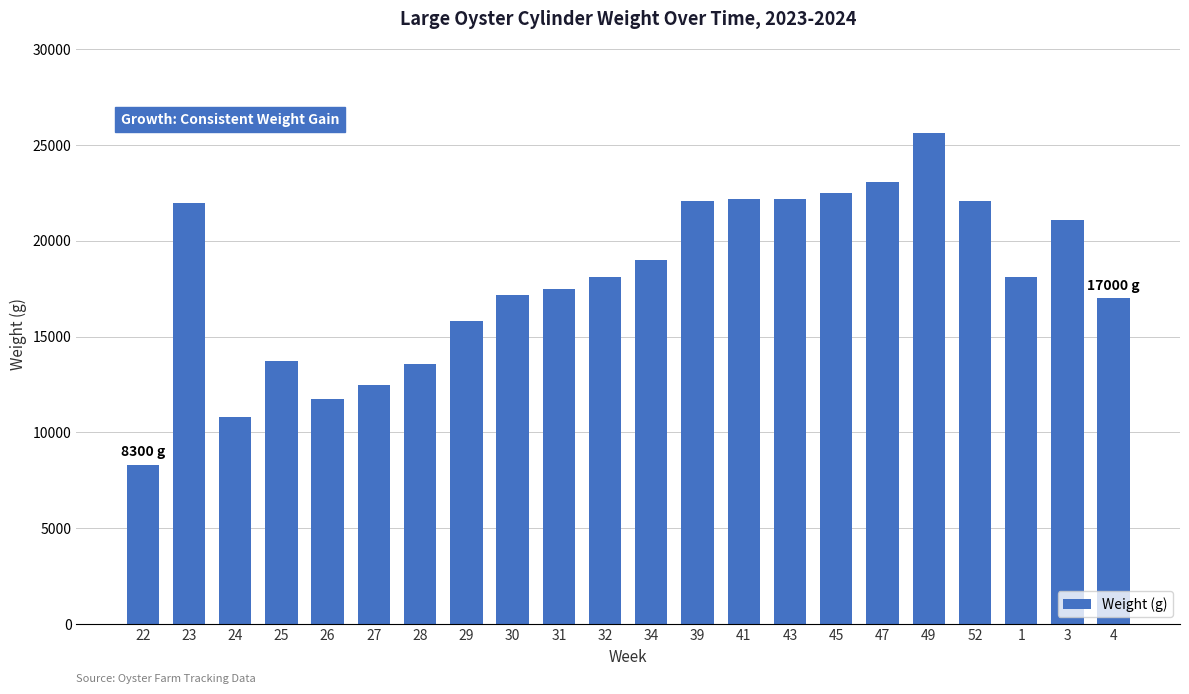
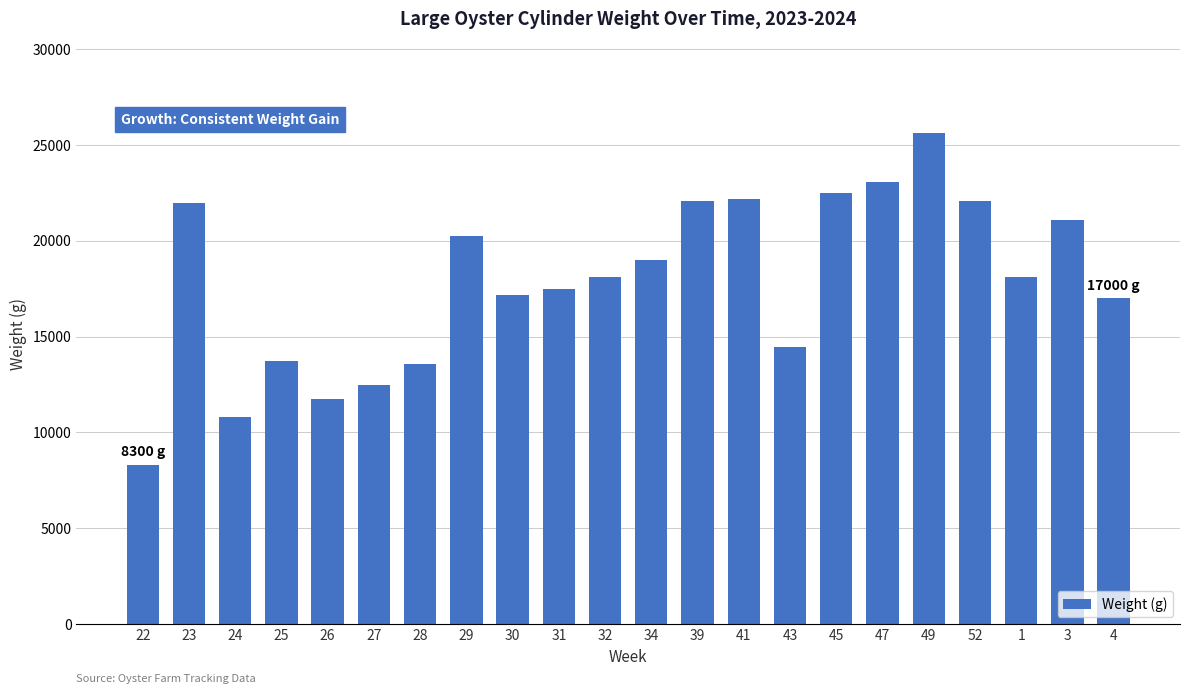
29: 15800 -> 20300
43: 22200 -> 14400
